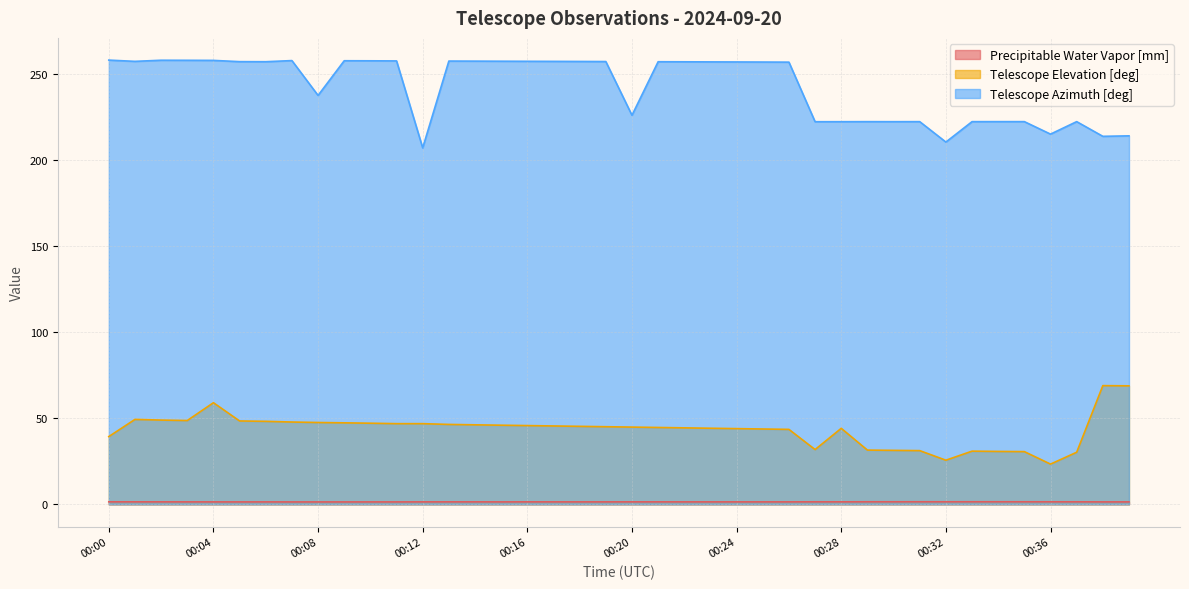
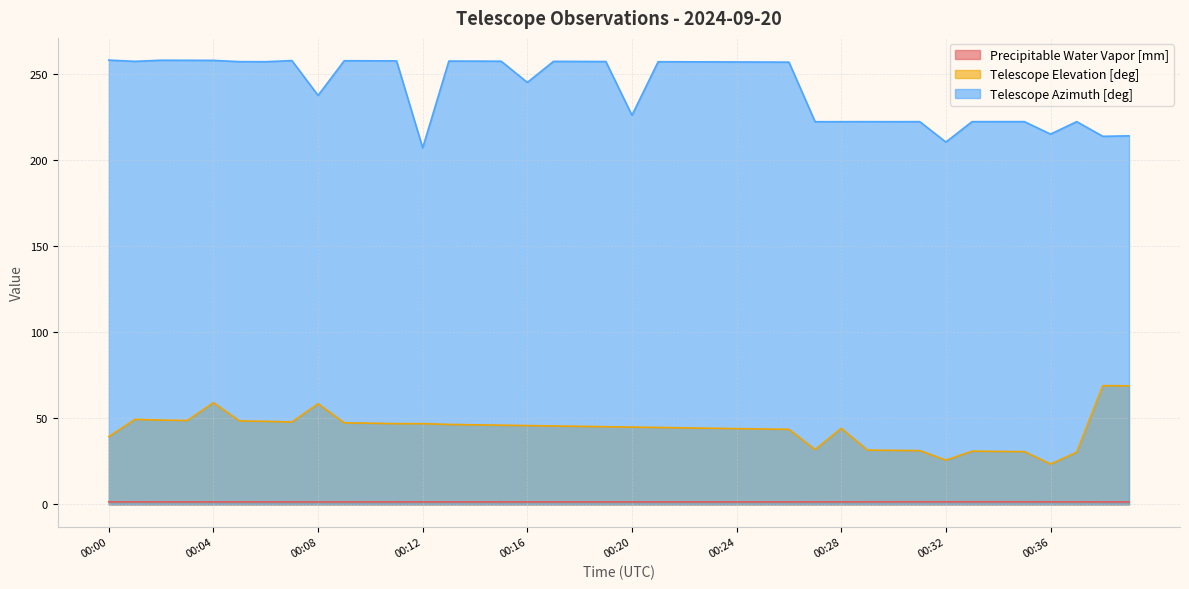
Telescope Elevation [deg], 00:08: 48 -> 59
Telescope Azimuth [deg], 00:16: 258 -> 245
